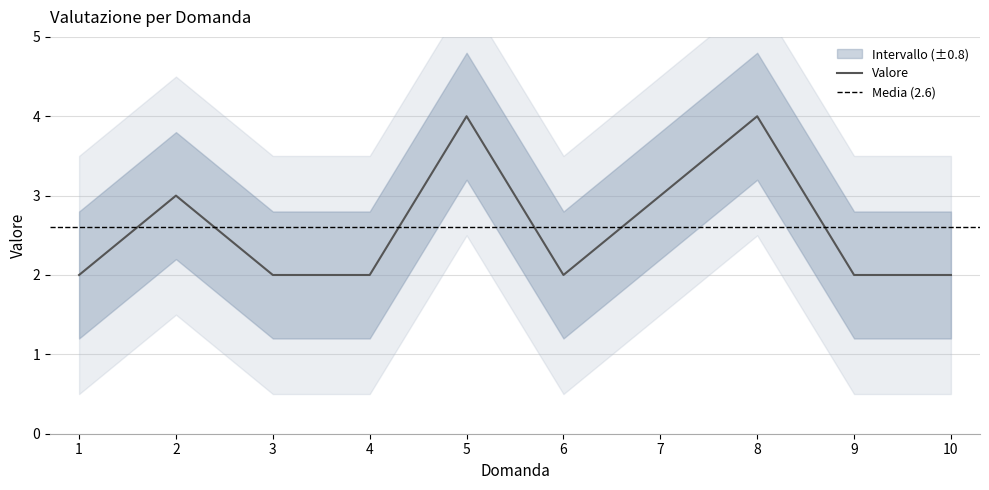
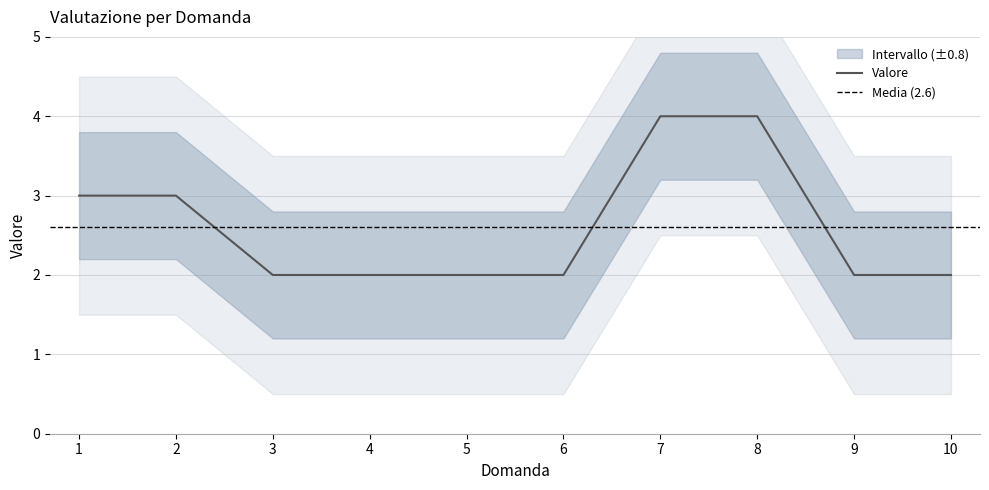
Valore, 1: 2 -> 3
Valore, 5: 4 -> 2
Valore, 7: 3 -> 4
